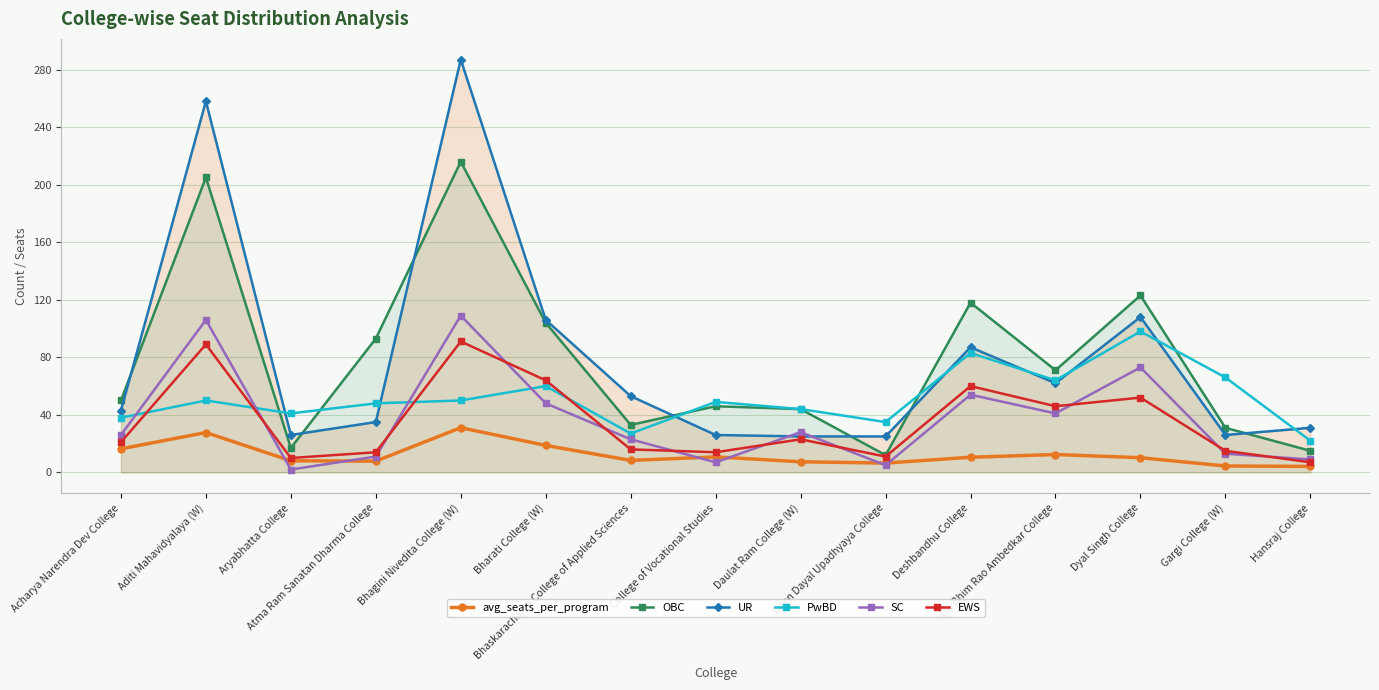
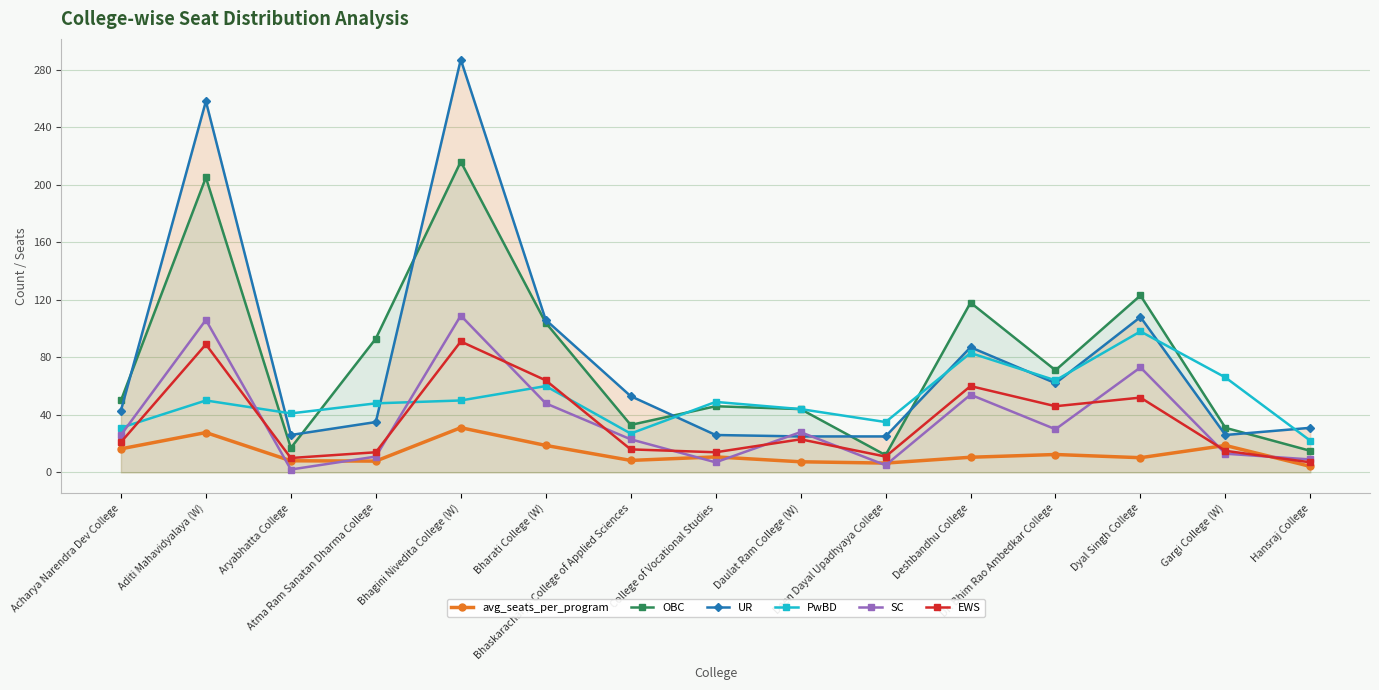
PwBD, Acharya Narendra Dev College: 38 -> 31
SC, Dr. Bhim Rao Ambedkar College: 41 -> 30
avg_seats_per_program, Gargi College (W): 4 -> 19
